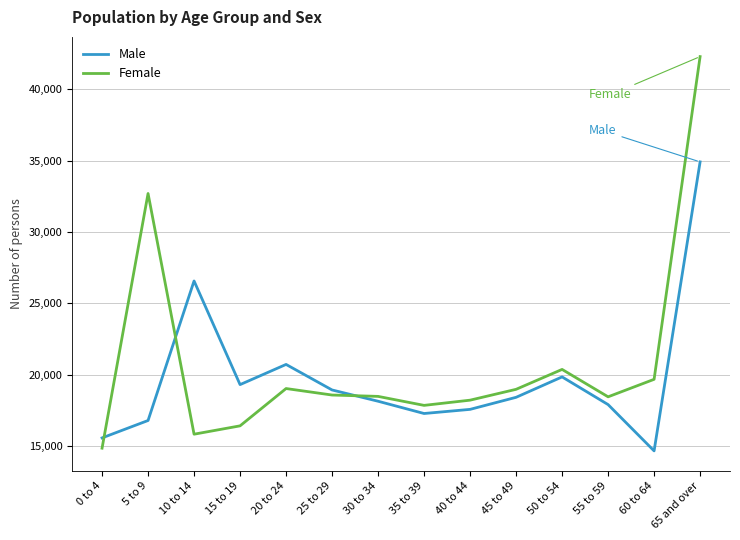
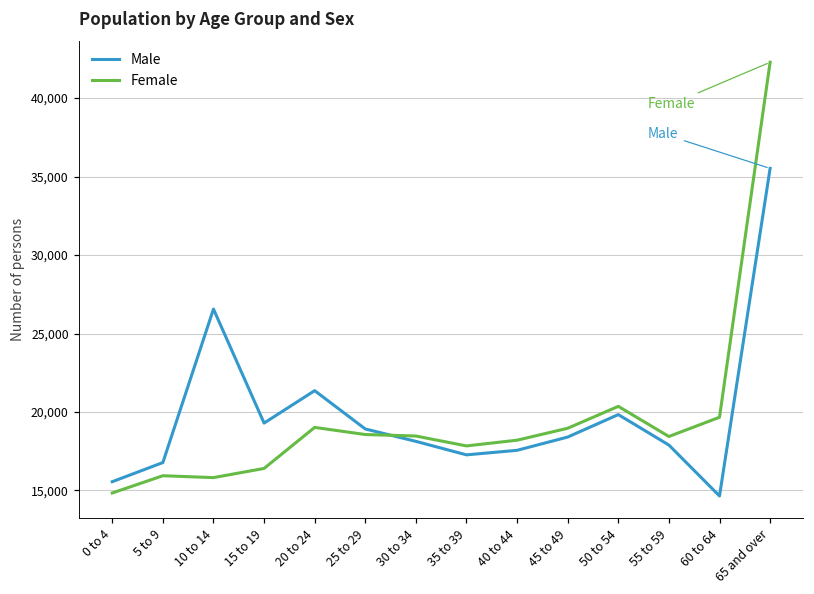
Female, 5 to 9: 32,700 -> 15,900
Male, 20 to 24: 20,700 -> 21,400
Male, 65 and over: 34,900 -> 35,500
